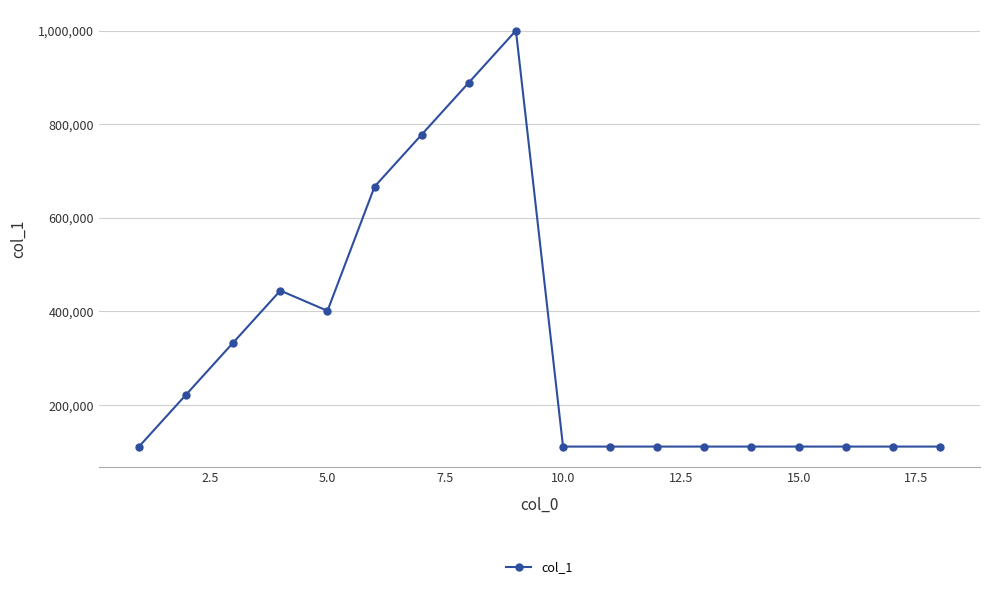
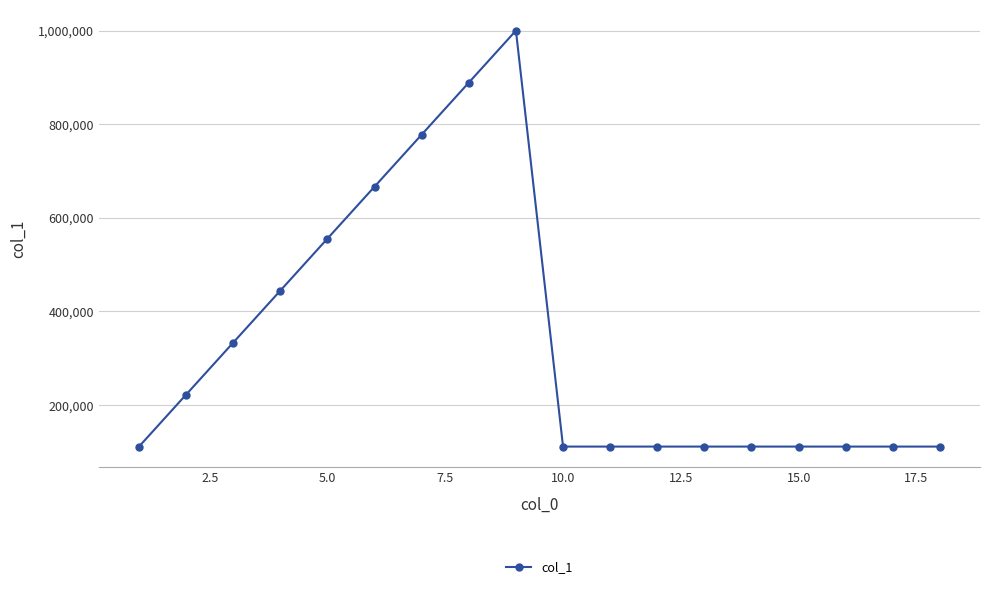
5.0: 400,000 -> 560,000
